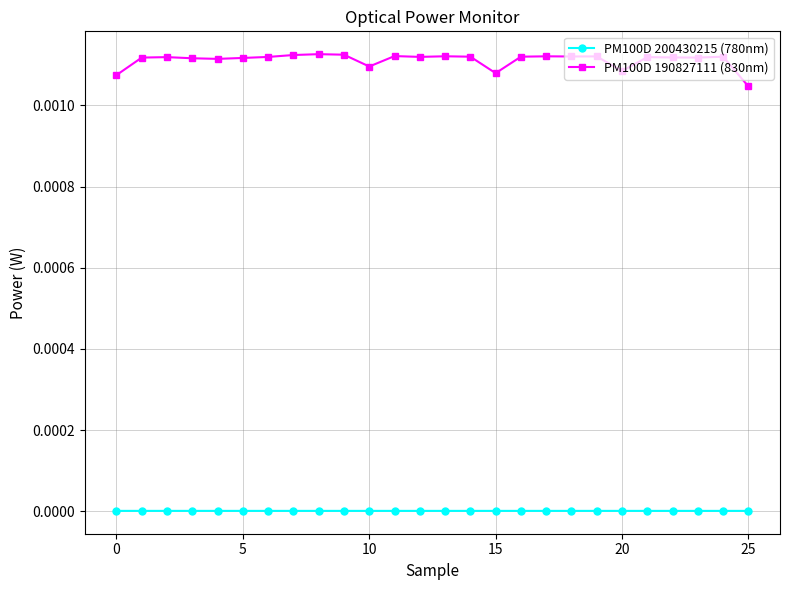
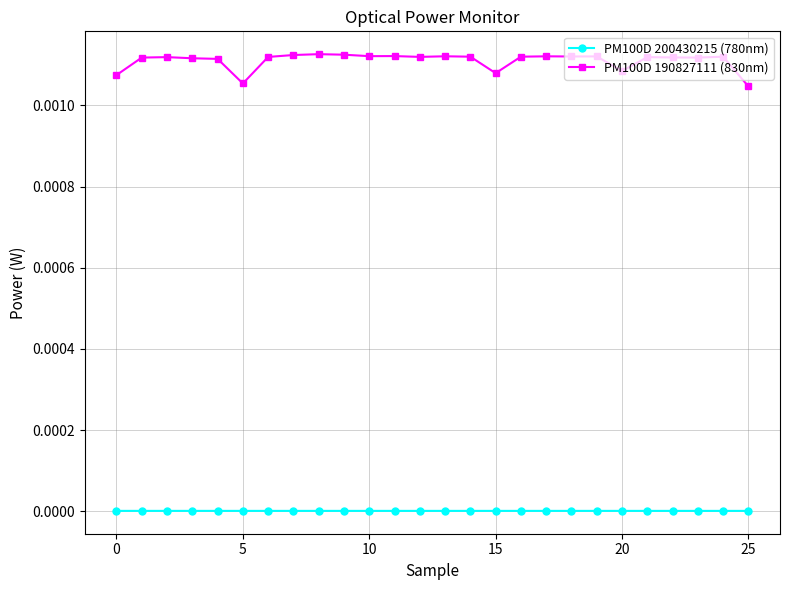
PM100D 190827111 (830nm), 5: 0.00112 -> 0.00105
PM100D 190827111 (830nm), 10: 0.00110 -> 0.00112
